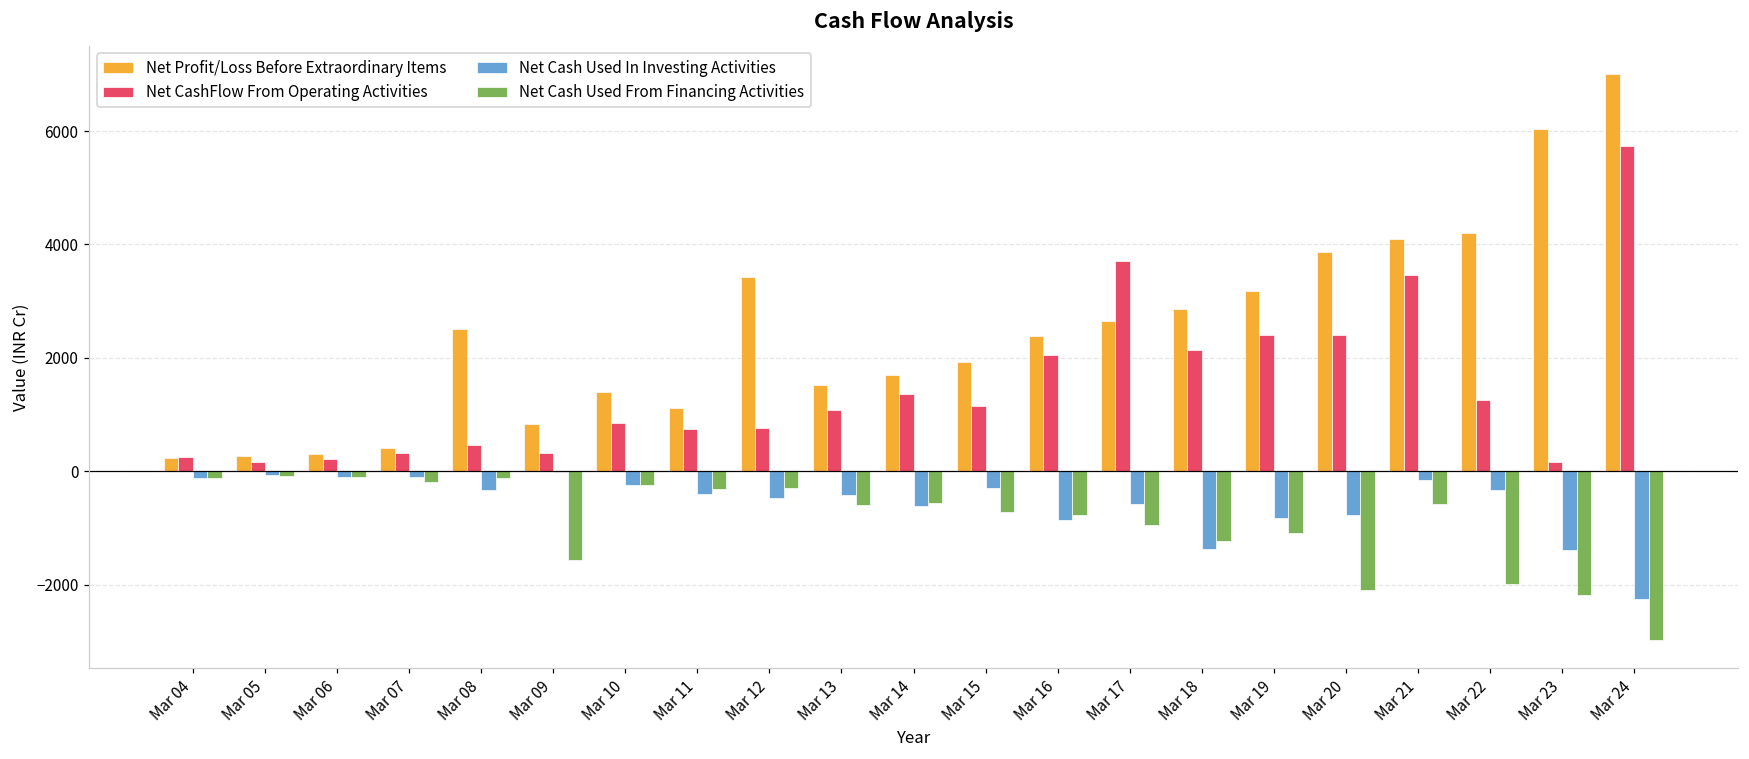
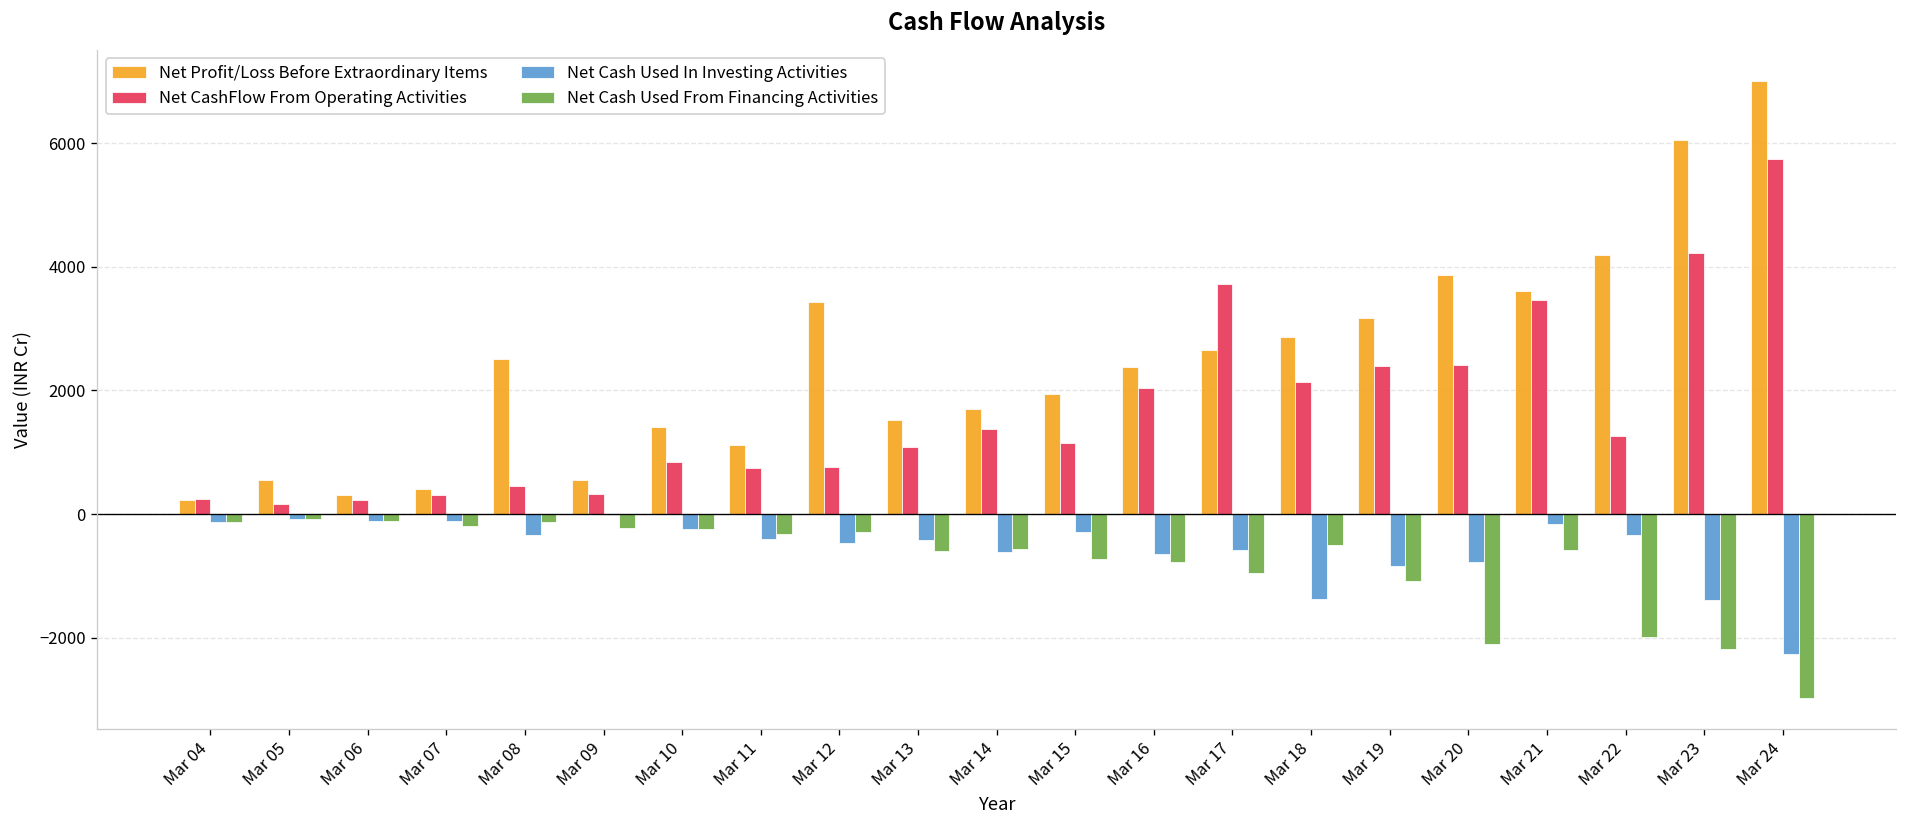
Net Profit/Loss Before Extraordinary Items, Mar 05: 300 -> 500
Net Profit/Loss Before Extraordinary Items, Mar 09: 800 -> 500
Net Cash Used From Financing Activities, Mar 09: -1600 -> -200
Net Cash Used In Investing Activities, Mar 16: -900 -> -600
Net Cash Used From Financing Activities, Mar 18: -1200 -> -500
Net Profit/Loss Before Extraordinary Items, Mar 21: 4100 -> 3600
Net CashFlow From Operating Activities, Mar 23: 200 -> 4200
